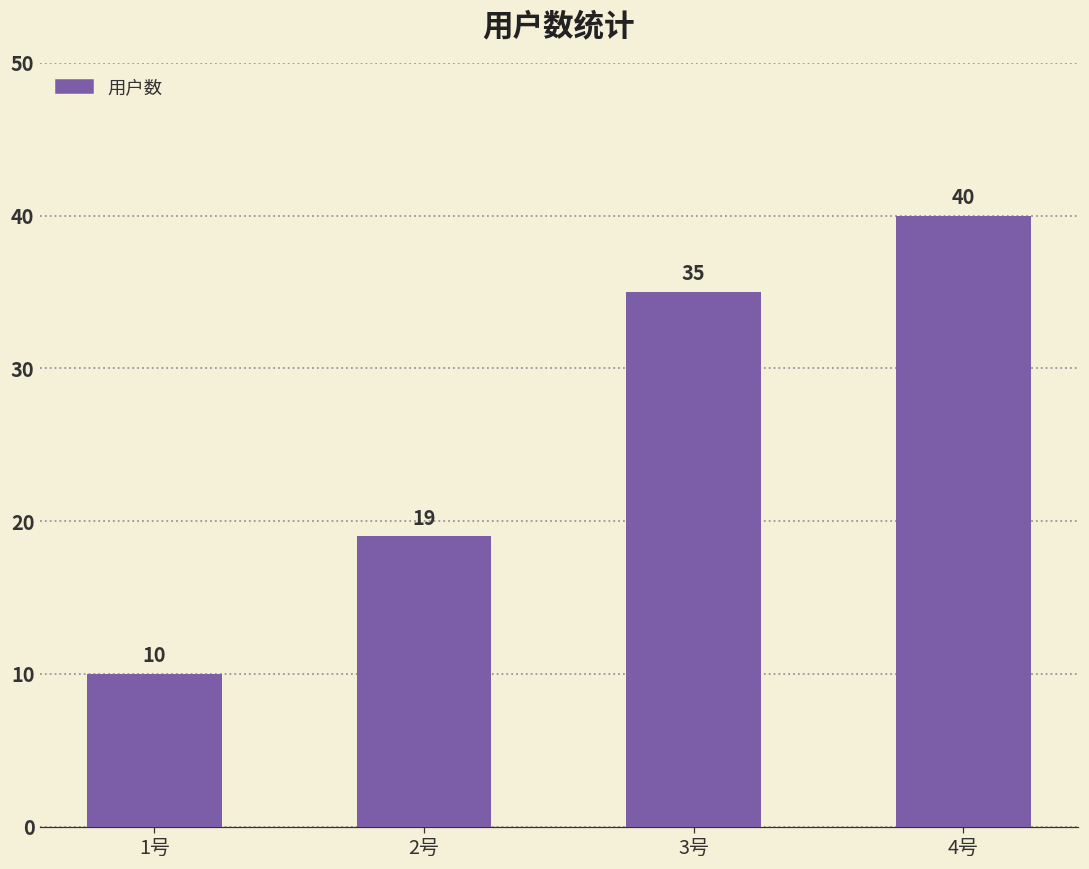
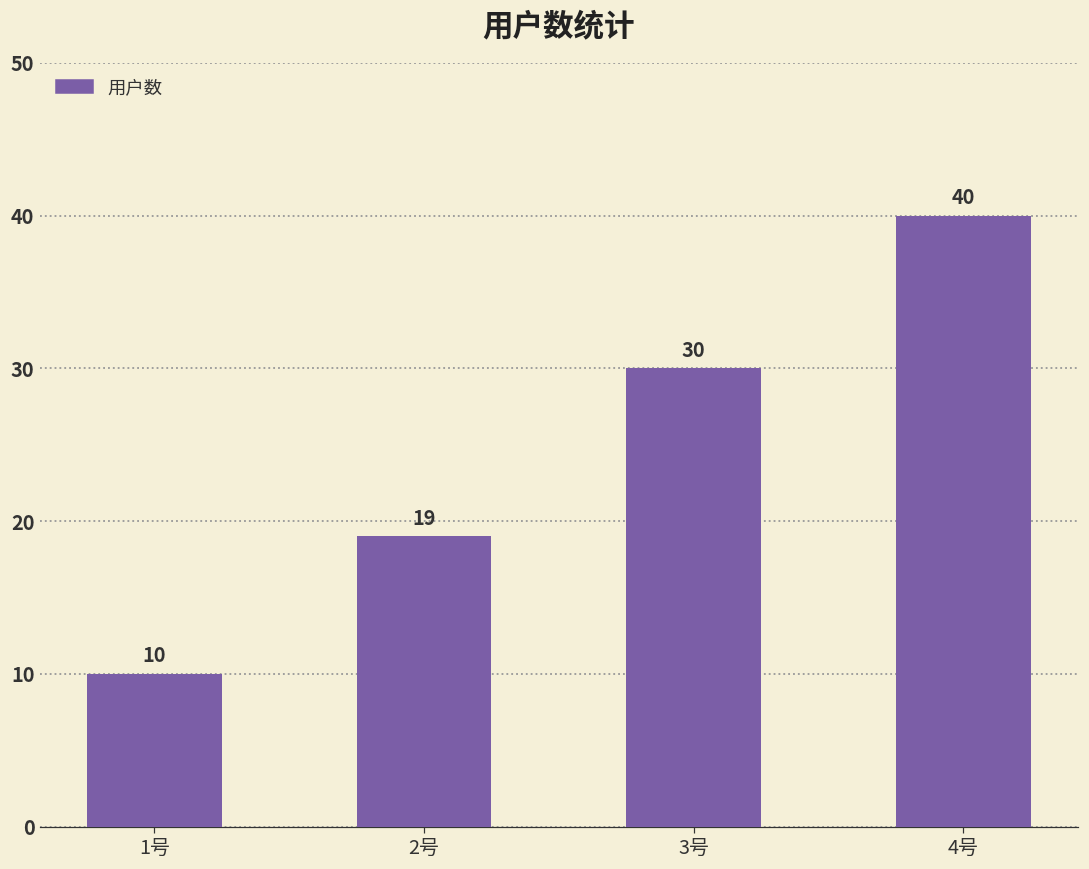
3号: 35 -> 30
